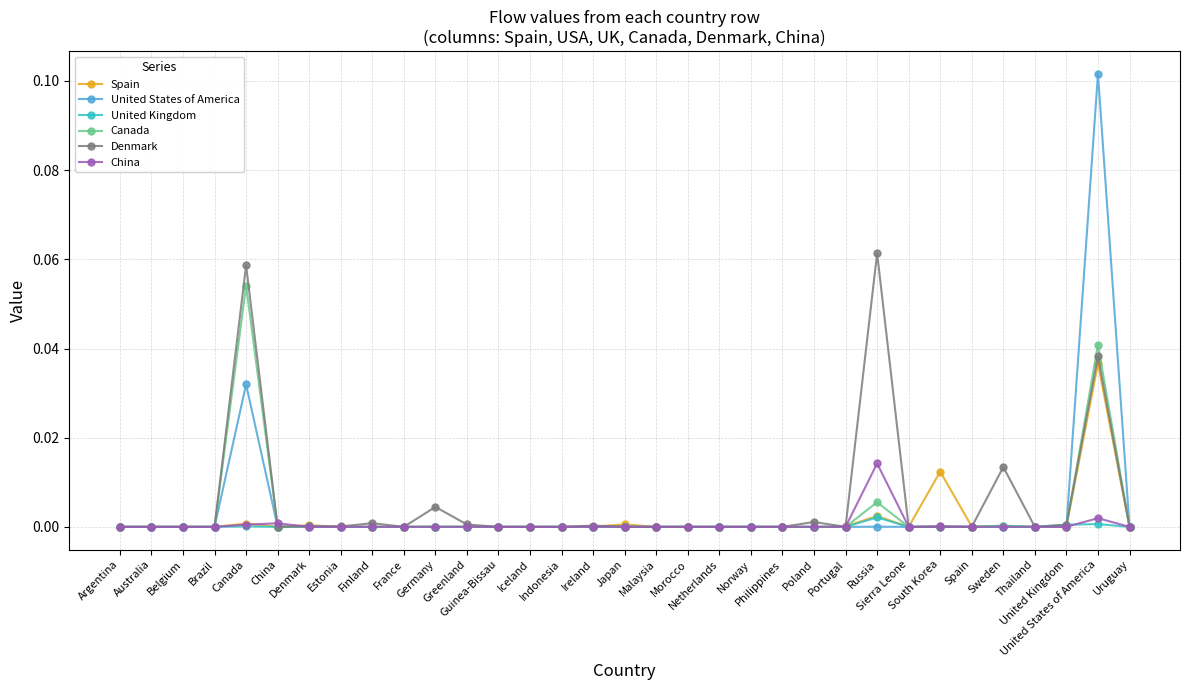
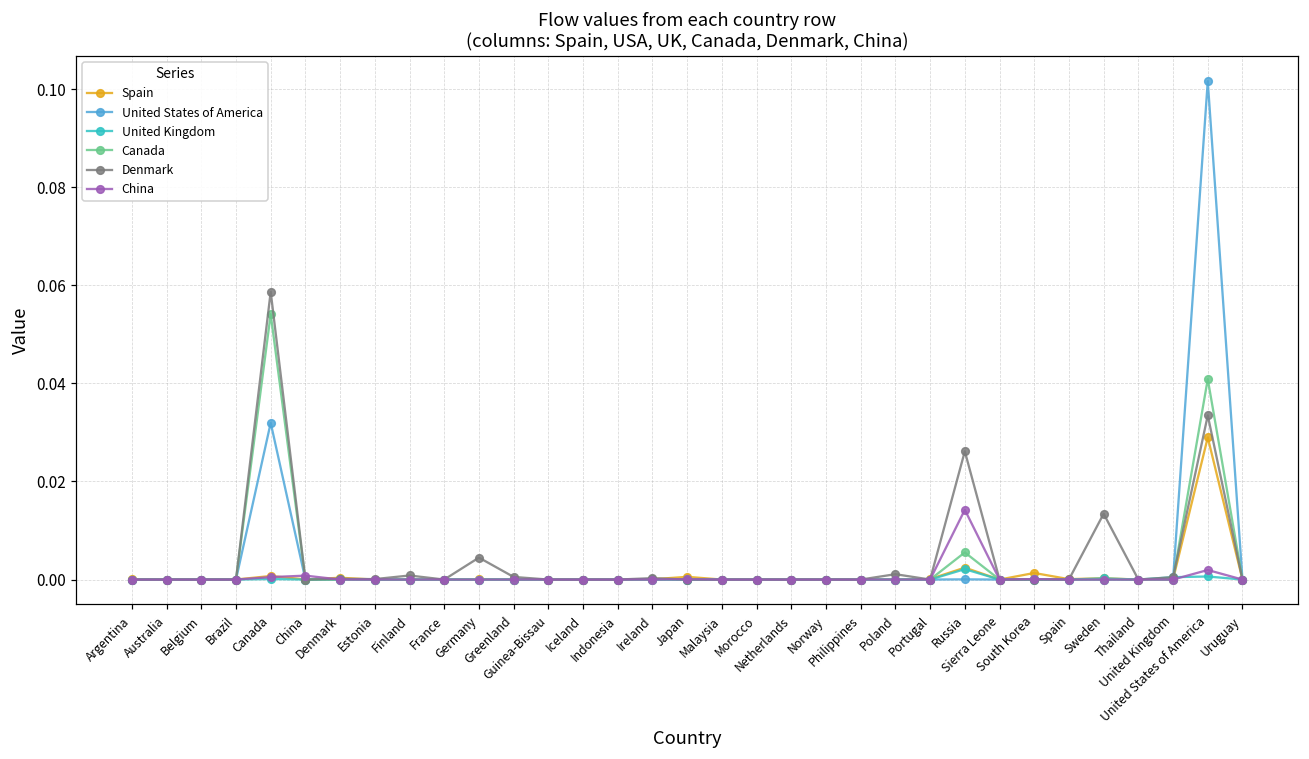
Denmark, Russia: 0.061 -> 0.026
Spain, South Korea: 0.012 -> 0.001
Spain, United States of America: 0.037 -> 0.029
Denmark, United States of America: 0.038 -> 0.033
